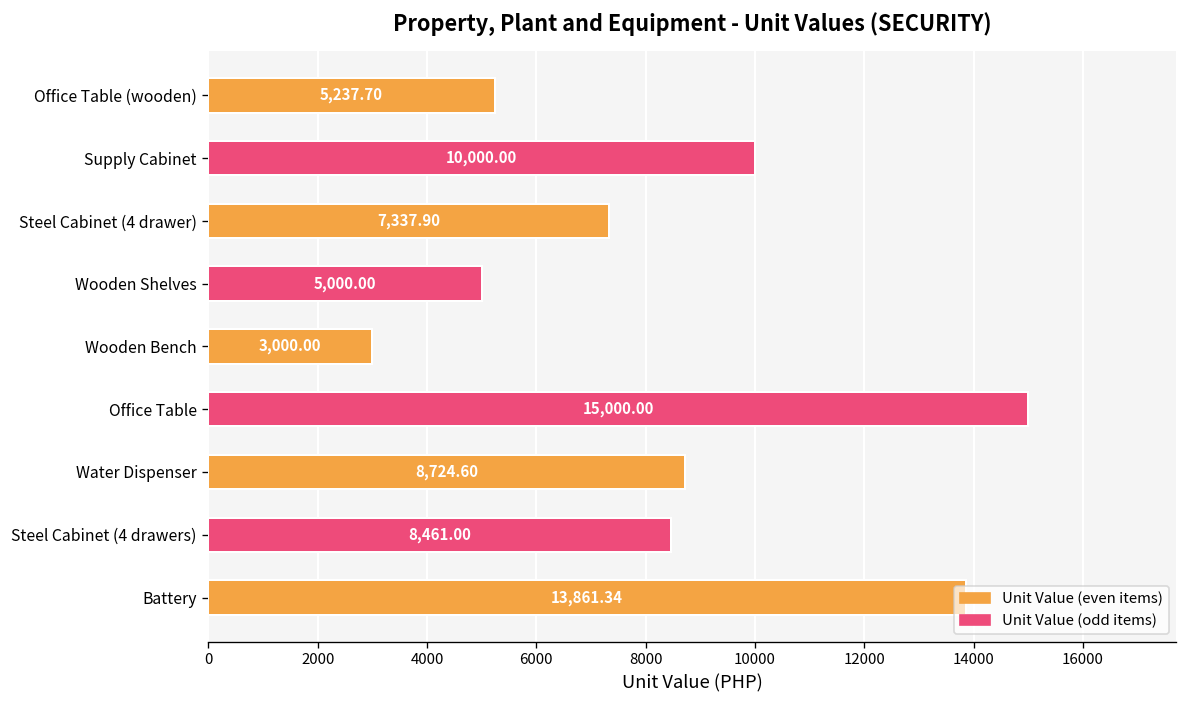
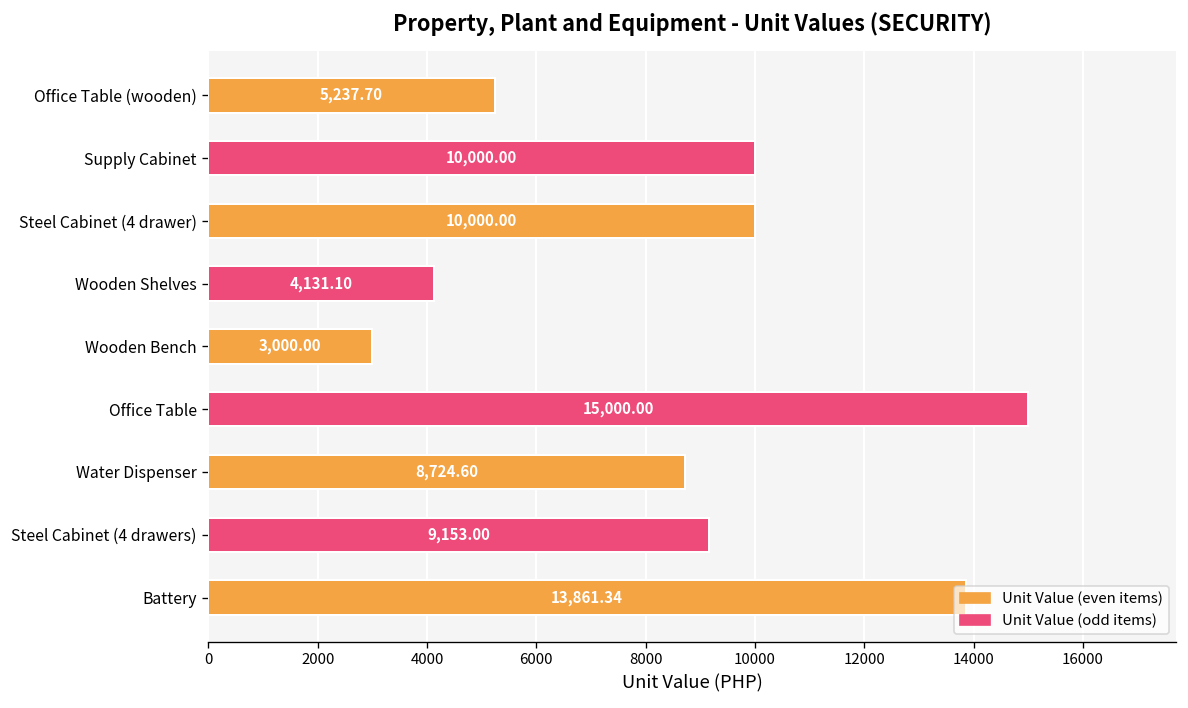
Steel Cabinet (4 drawer): 7,337.90 -> 10,000.00
Wooden Shelves: 5,000.00 -> 4,131.10
Steel Cabinet (4 drawers): 8,461.00 -> 9,153.00
